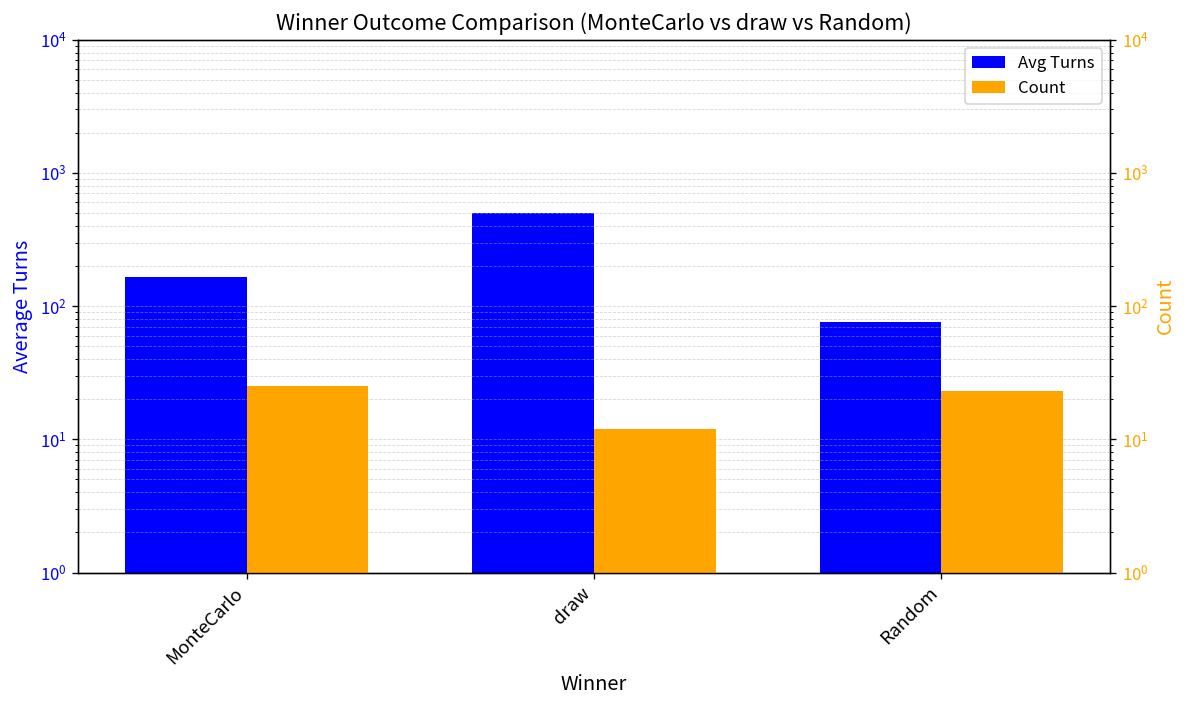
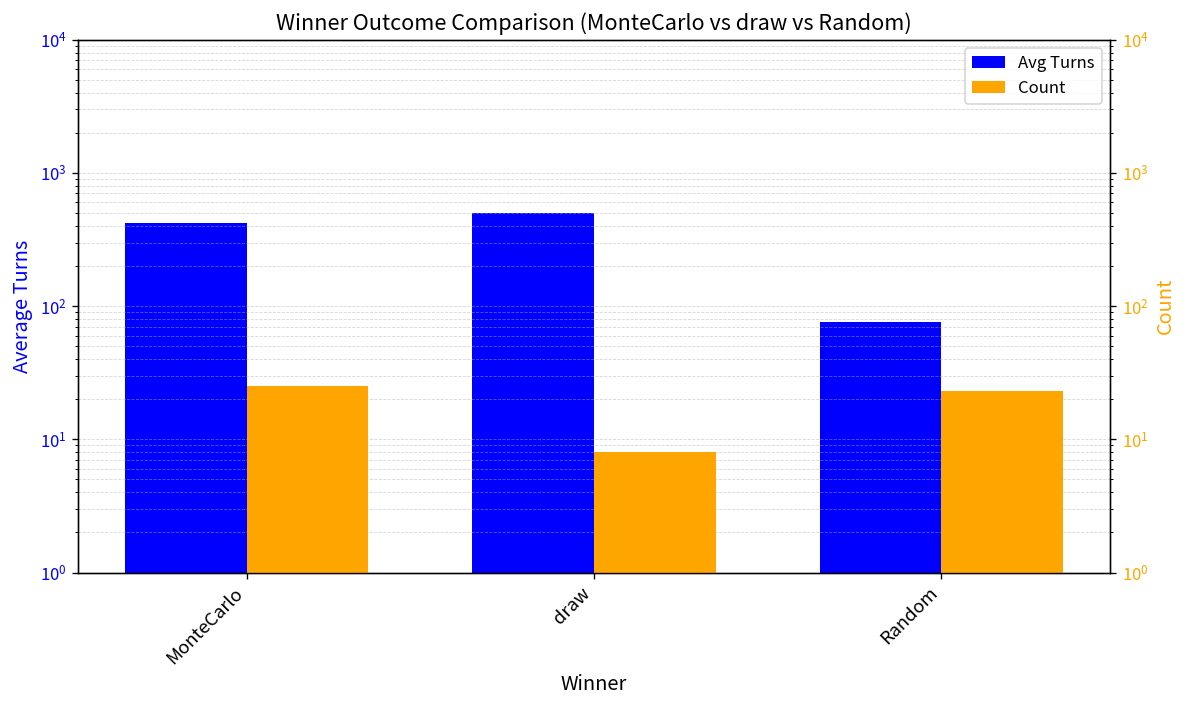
Avg Turns, MonteCarlo: 170 -> 420
Count, draw: 12 -> 8
